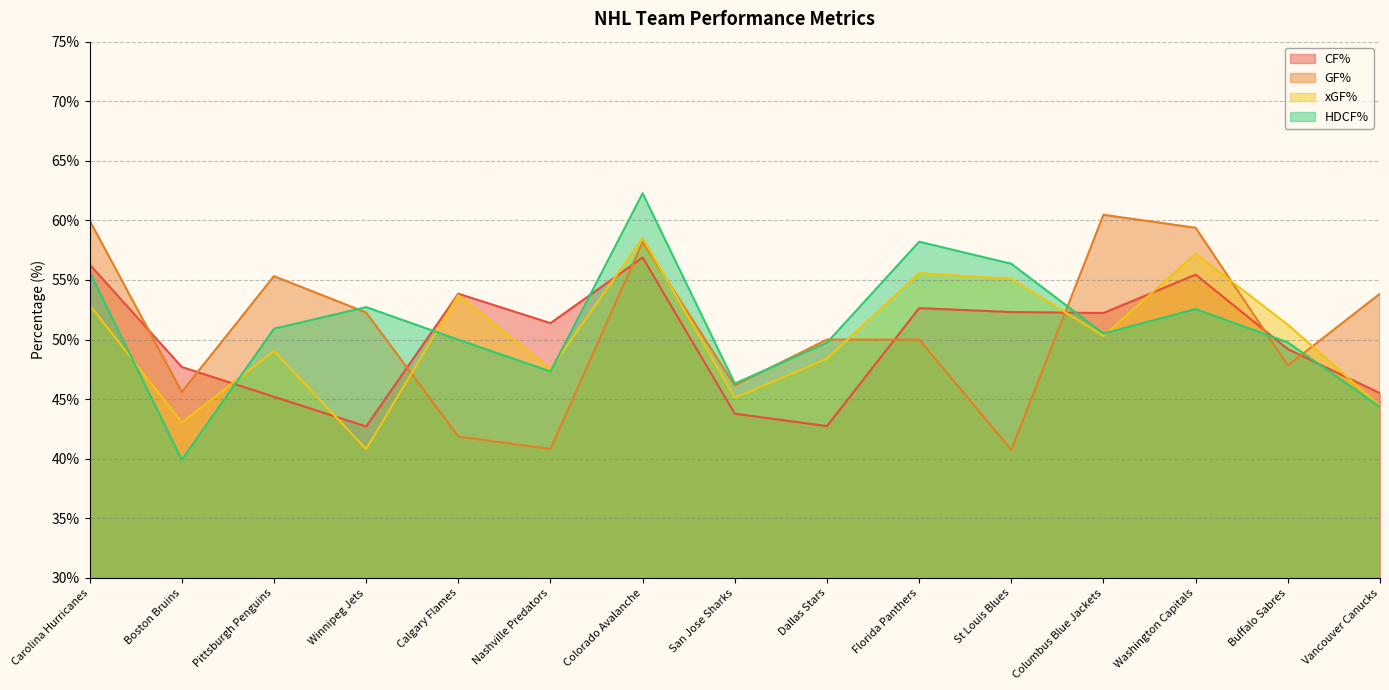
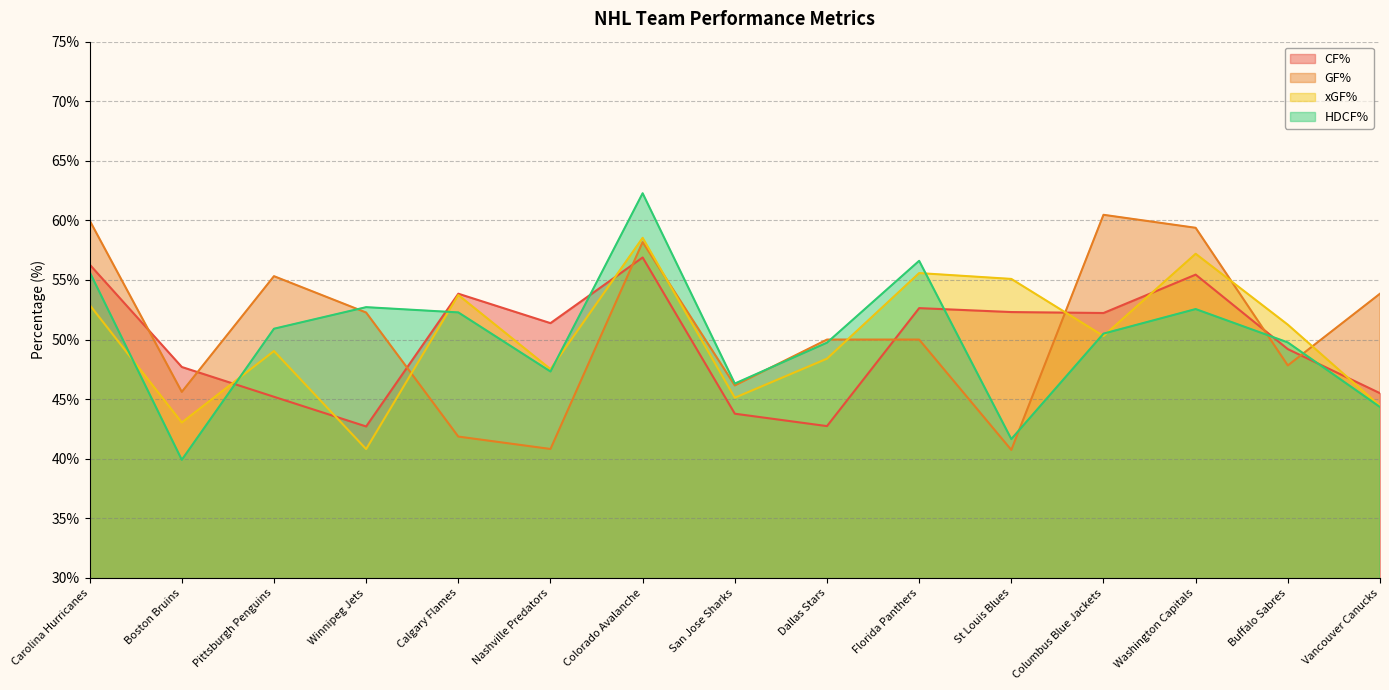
HDCF%, Calgary Flames: 50.0% -> 52.3%
HDCF%, Florida Panthers: 58.2% -> 56.6%
HDCF%, St Louis Blues: 56.4% -> 41.7%
